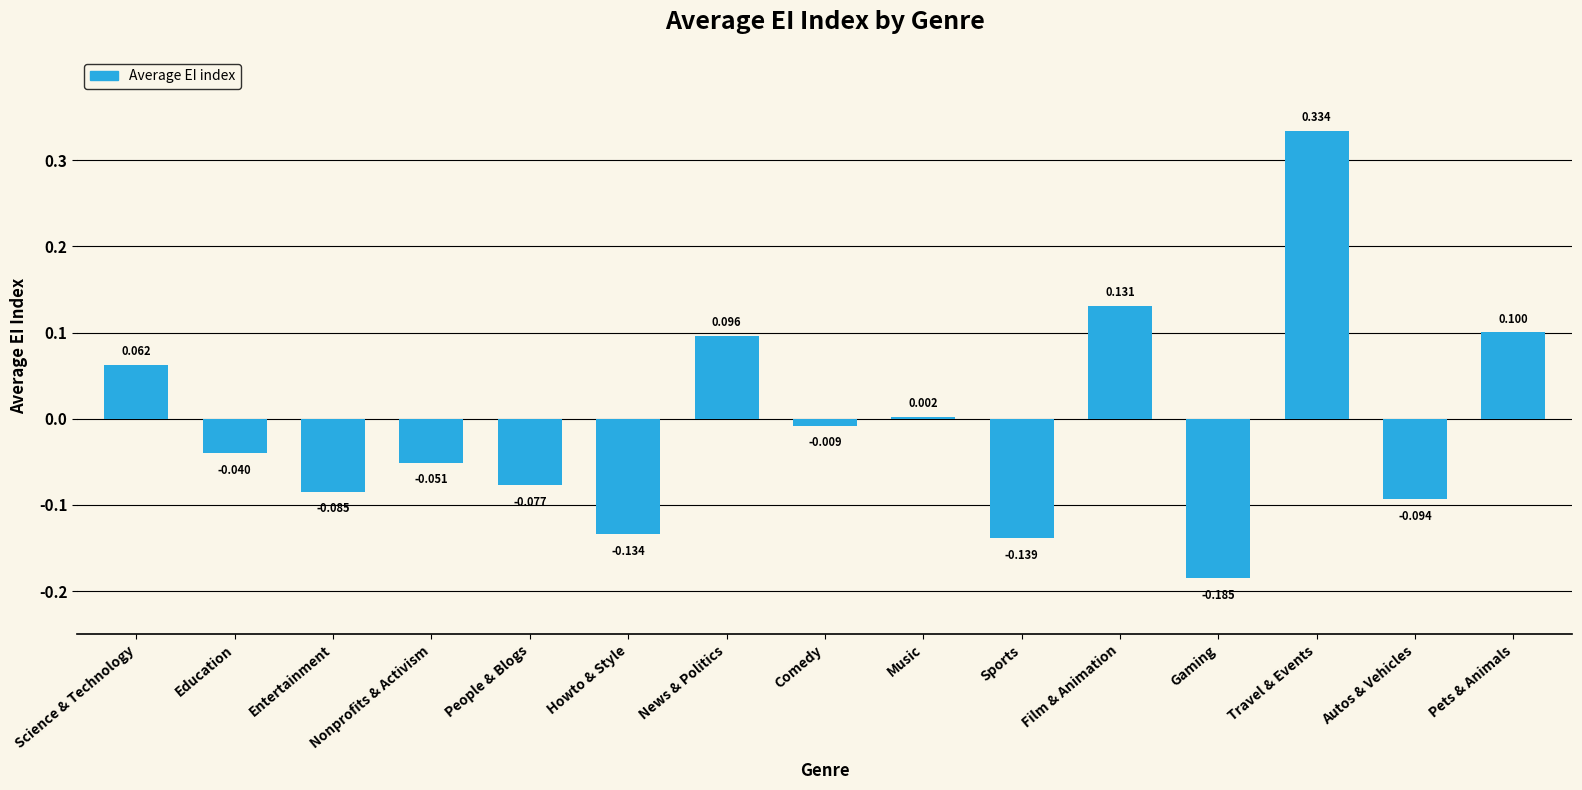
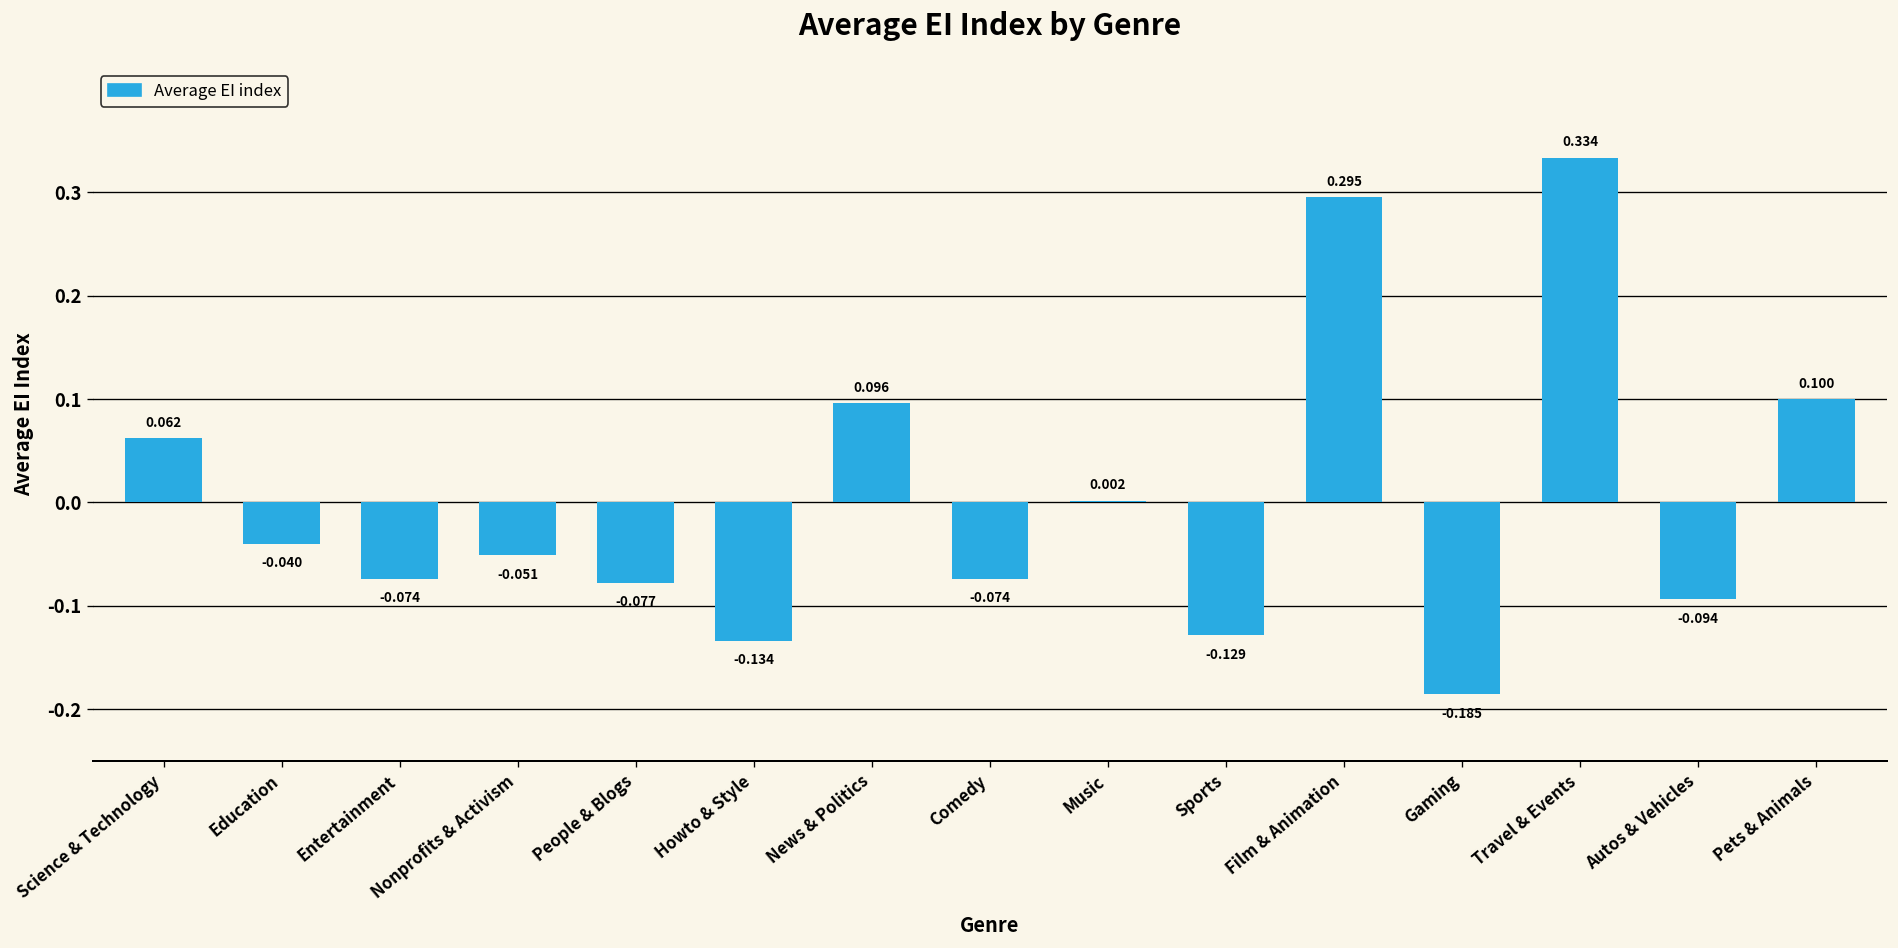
Entertainment: -0.085 -> -0.074
Comedy: -0.009 -> -0.074
Sports: -0.139 -> -0.129
Film & Animation: 0.131 -> 0.295
